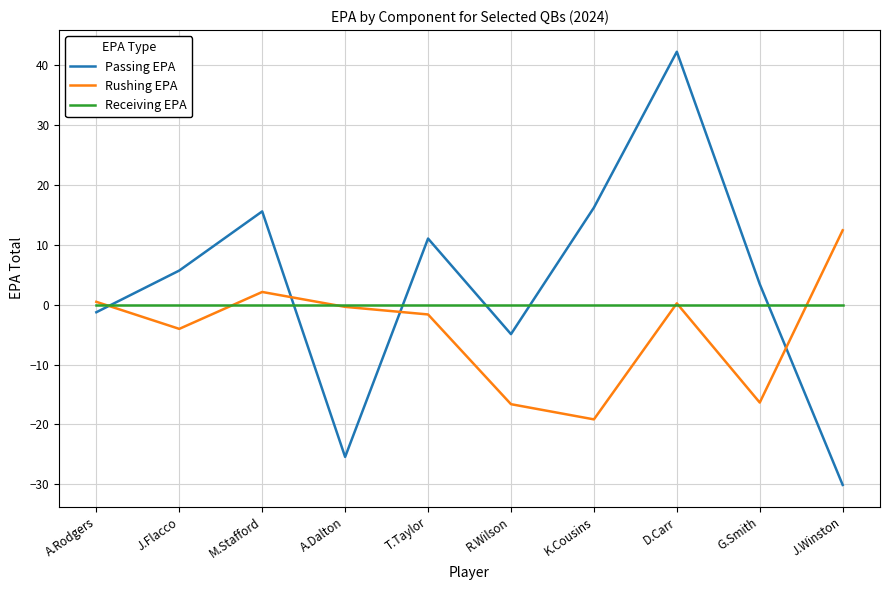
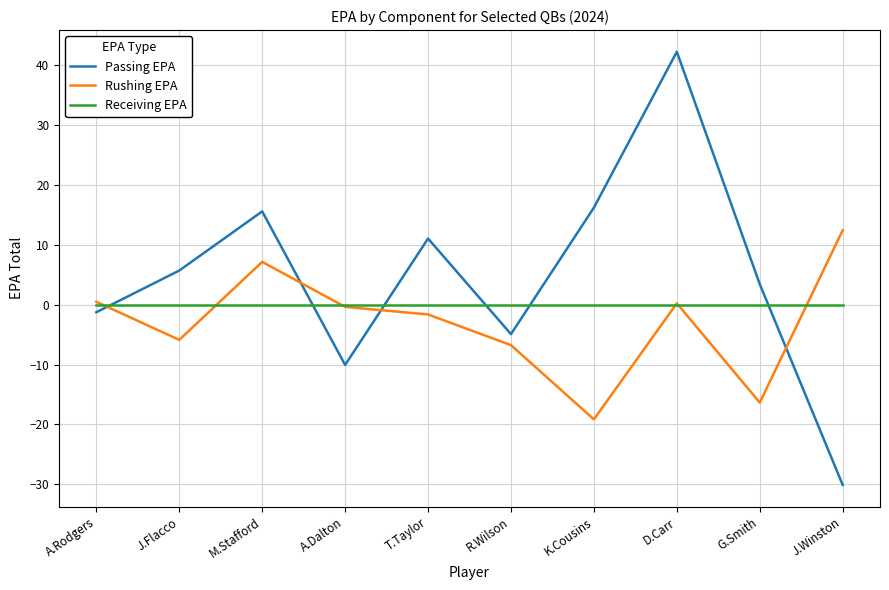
Rushing EPA, J.Flacco: -4 -> -6
Rushing EPA, M.Stafford: 2 -> 7
Passing EPA, A.Dalton: -25 -> -10
Rushing EPA, R.Wilson: -17 -> -7
